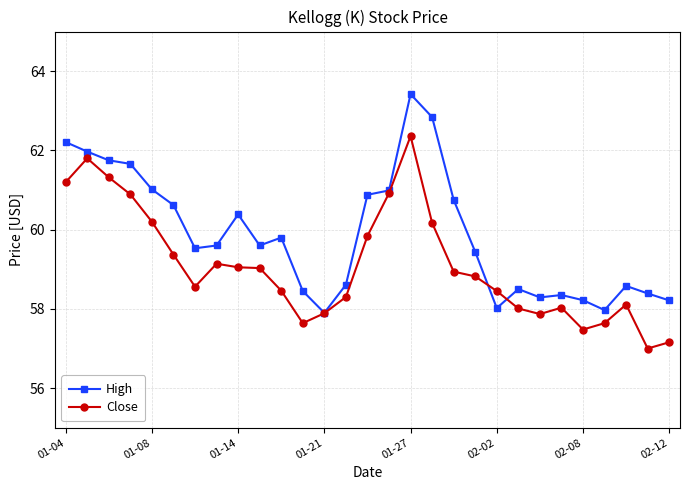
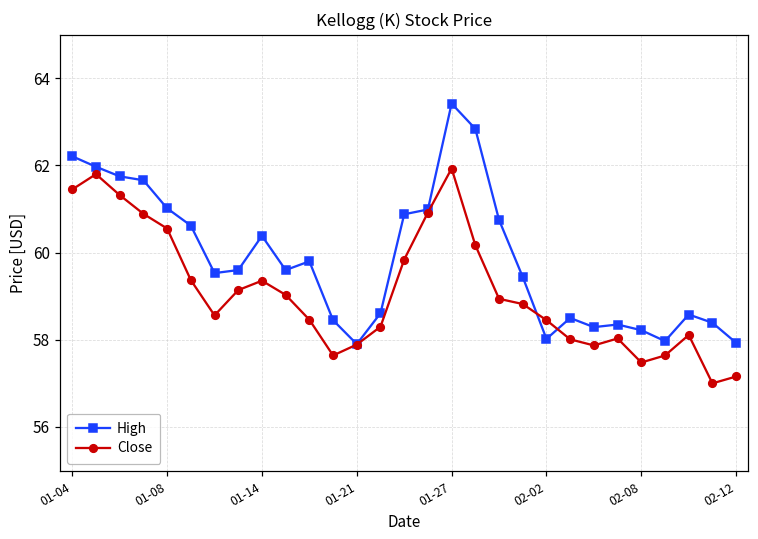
Close, 01-04: 61.2 -> 61.5
Close, 01-08: 60.2 -> 60.6
Close, 01-14: 59.0 -> 59.4
Close, 01-27: 62.4 -> 61.9
High, 02-12: 58.2 -> 57.9
